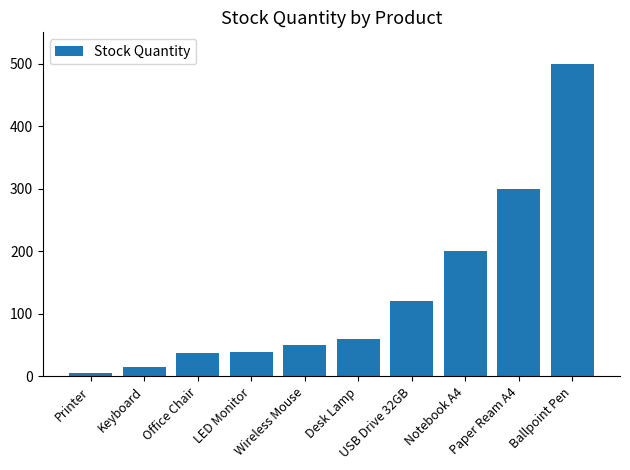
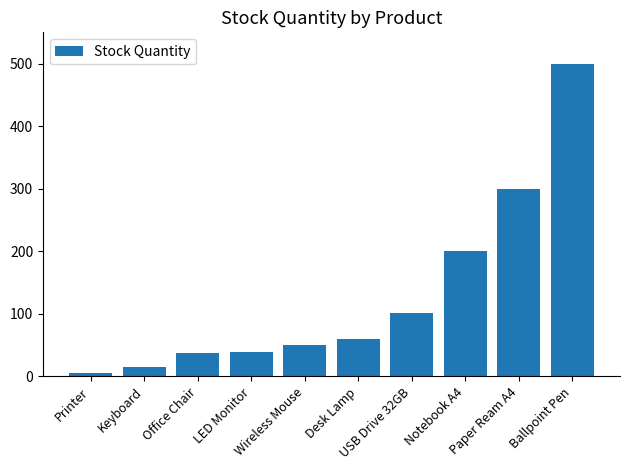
USB Drive 32GB: 120 -> 100
